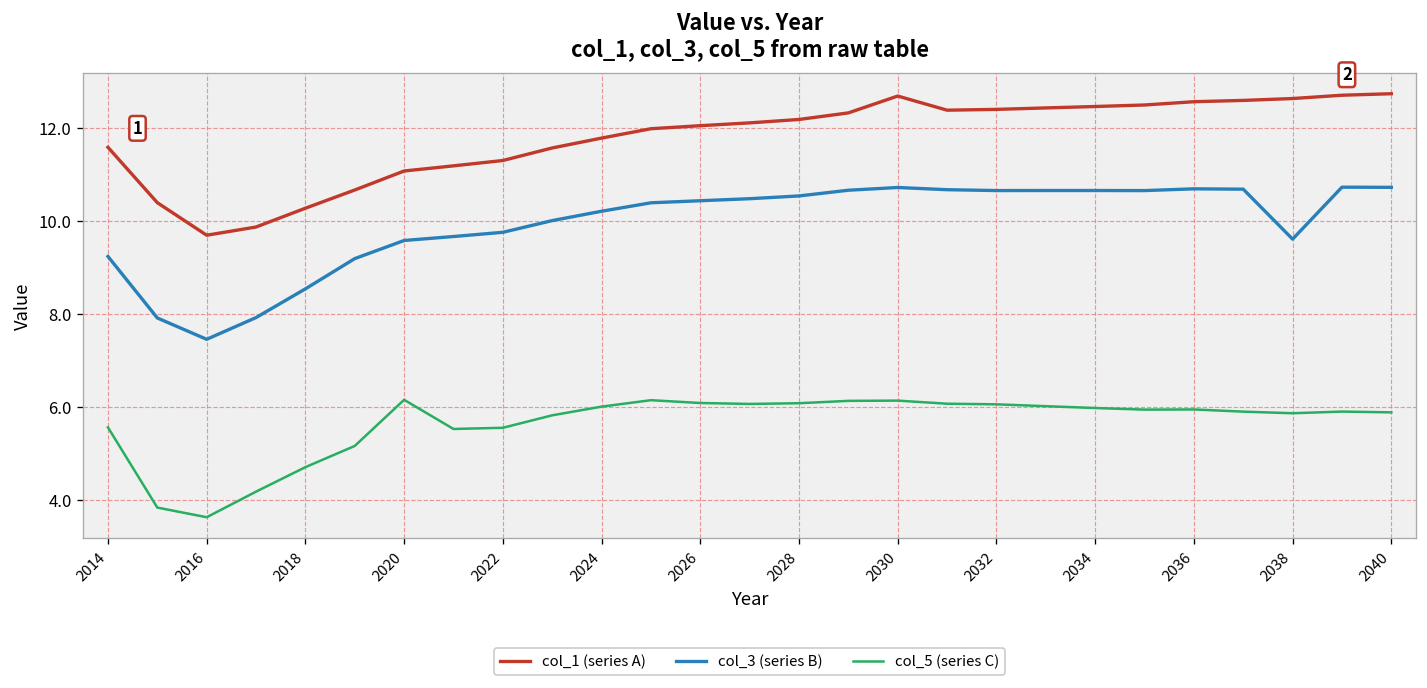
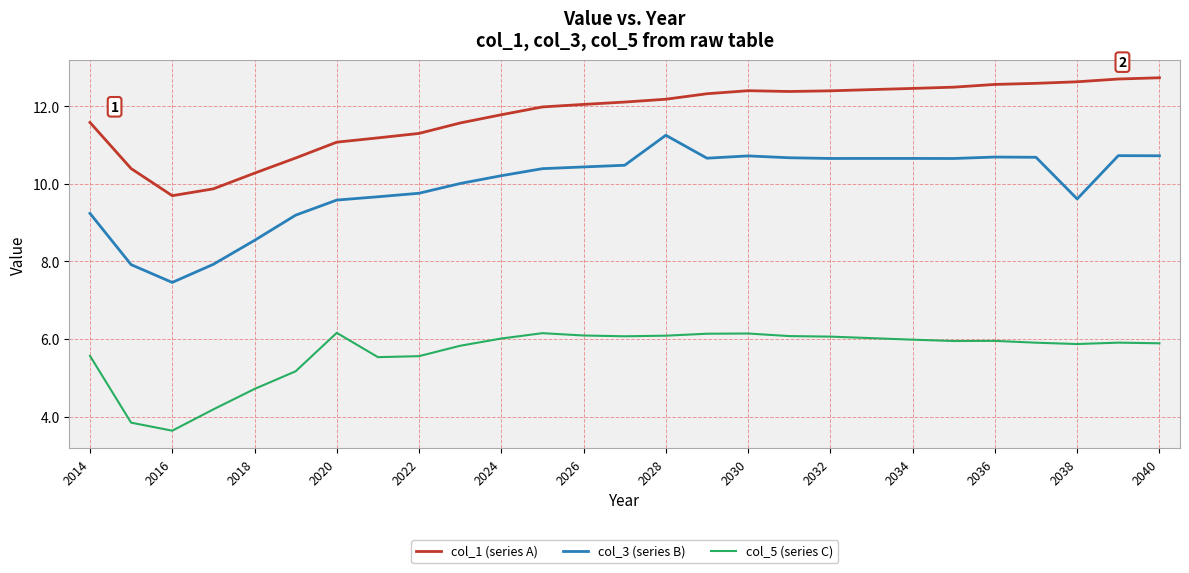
col_3 (series B), 2028: 10.5 -> 11.3
col_1 (series A), 2030: 12.7 -> 12.4
